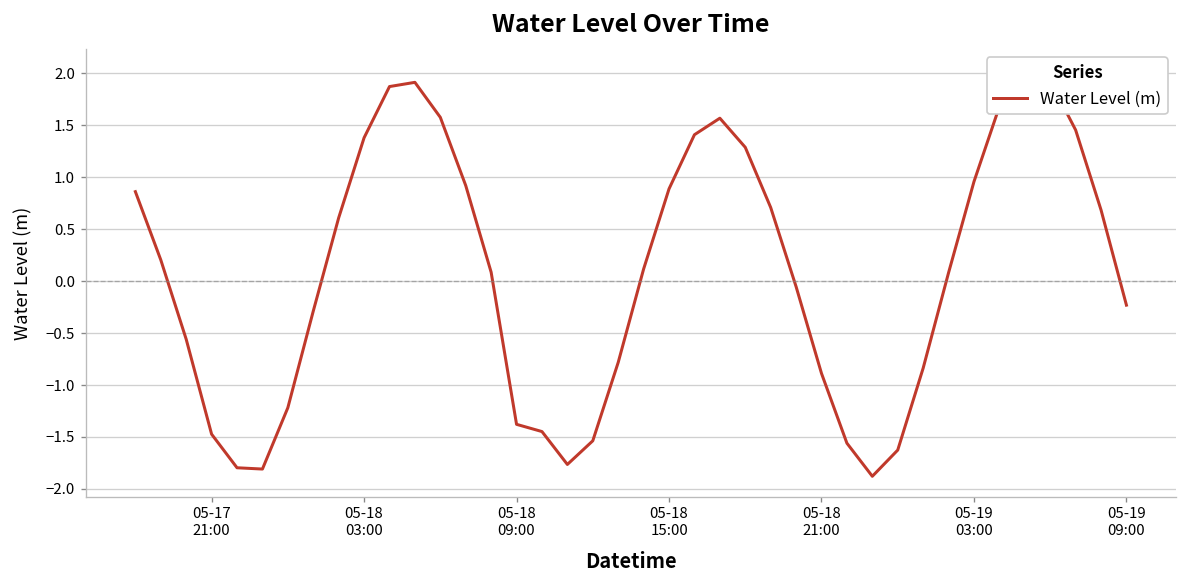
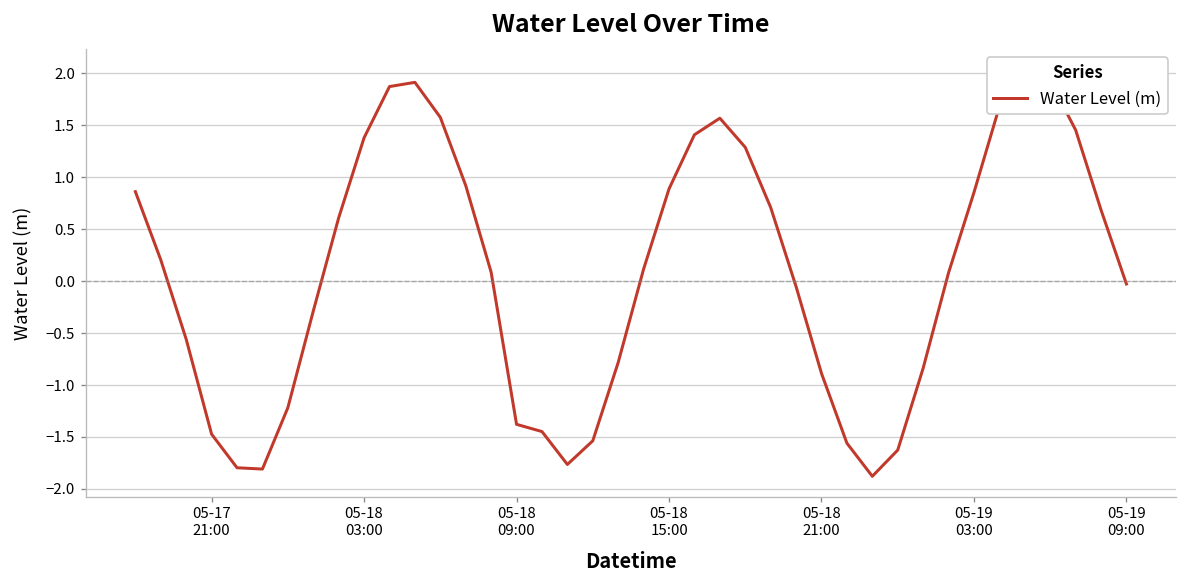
05-19 03:00: 1.0 -> 0.9
05-19 09:00: -0.2 -> 0.0
